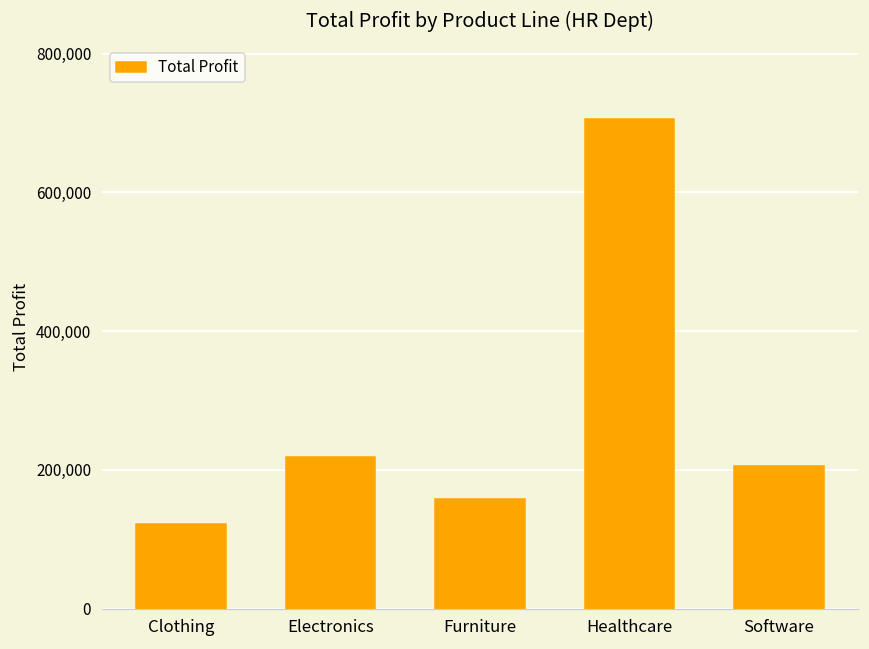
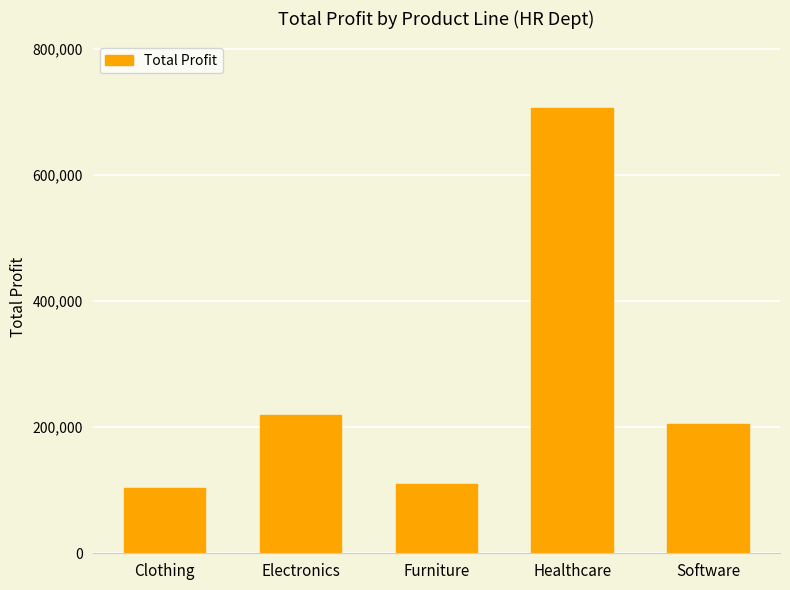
Clothing: 120,000 -> 100,000
Furniture: 160,000 -> 110,000
